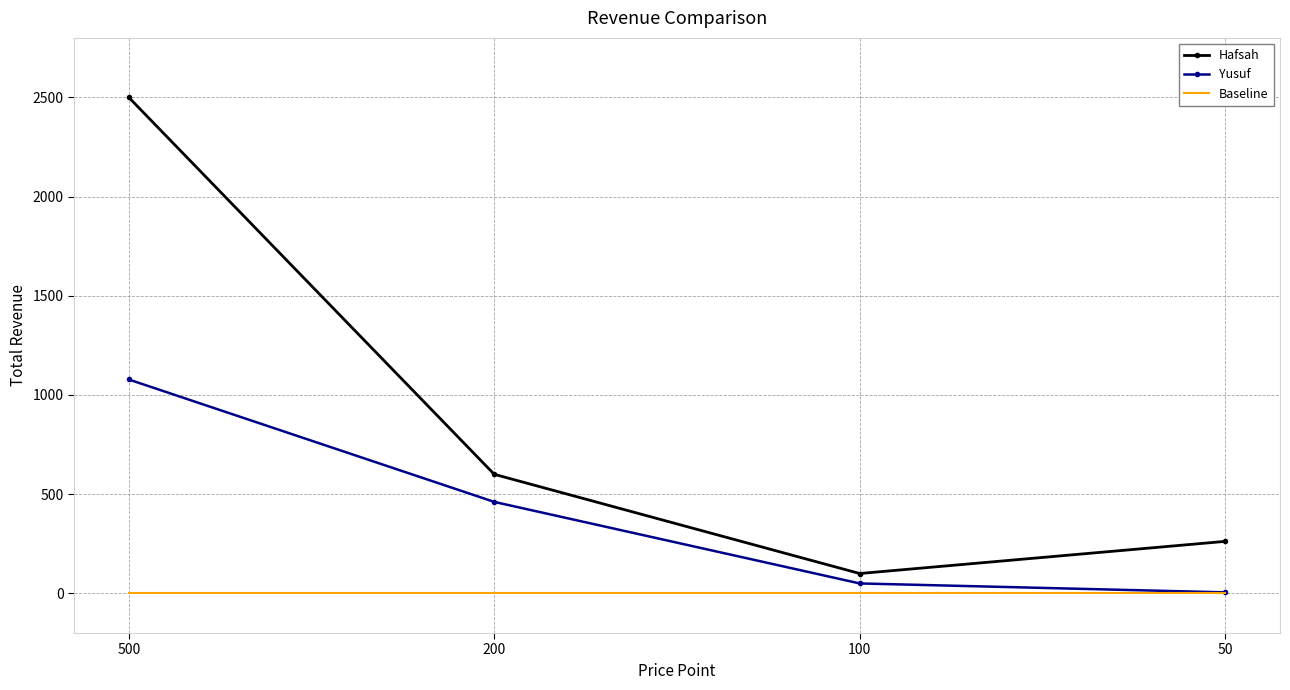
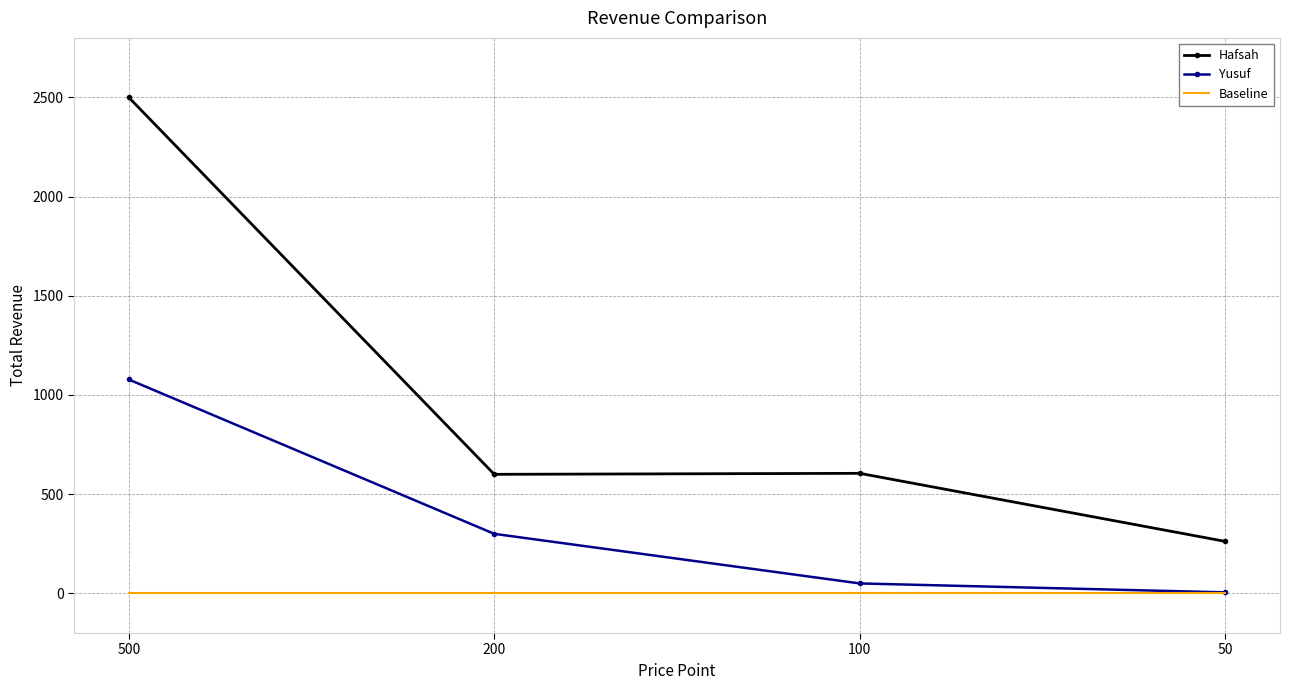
Yusuf, 200: 460 -> 300
Hafsah, 100: 100 -> 610
